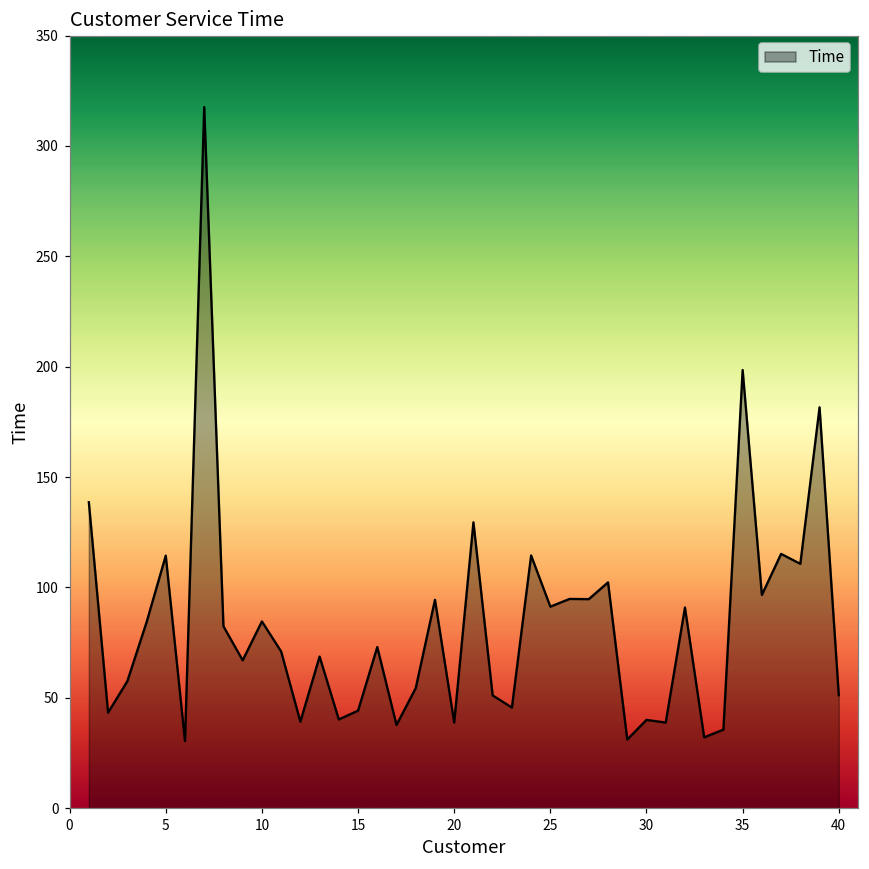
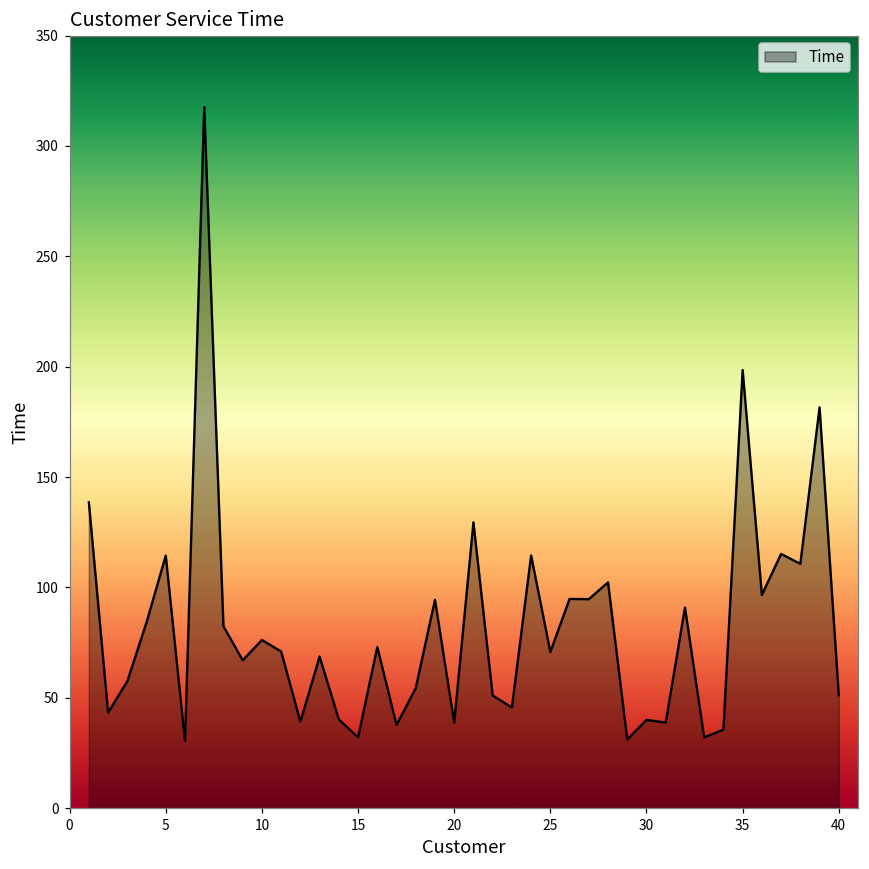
10: 85 -> 76
15: 44 -> 32
25: 91 -> 71
